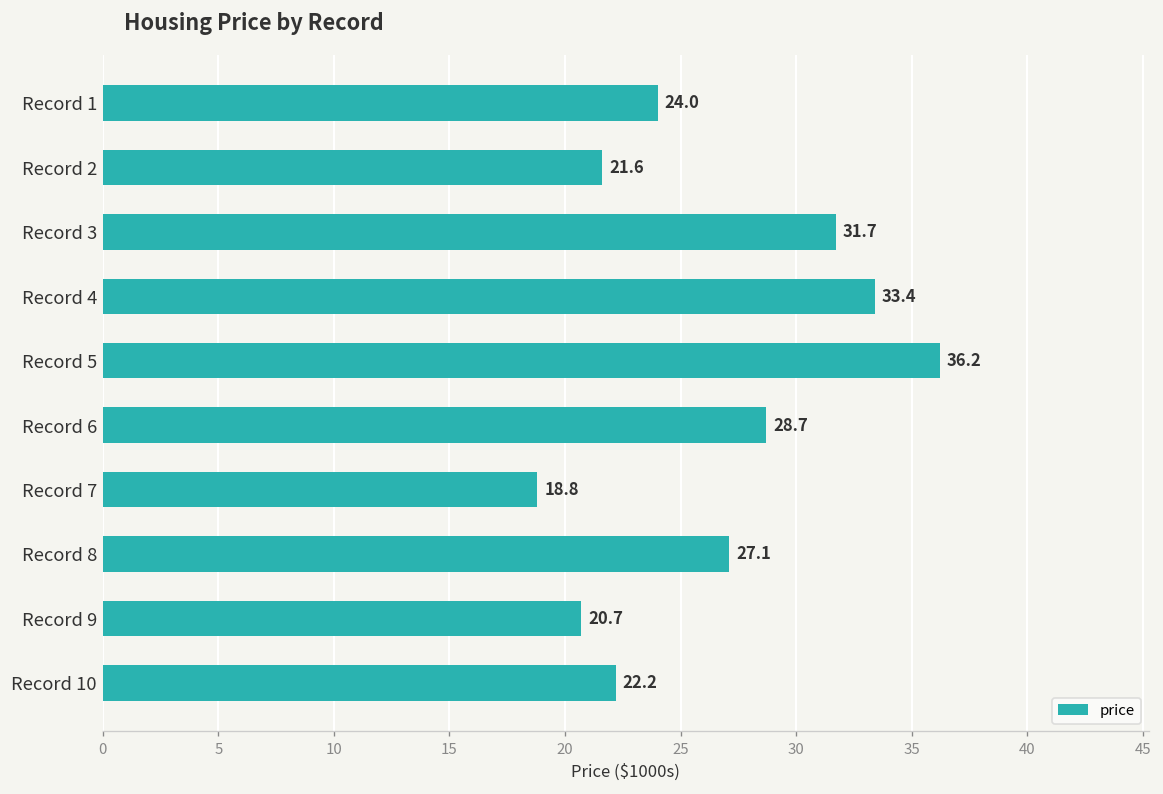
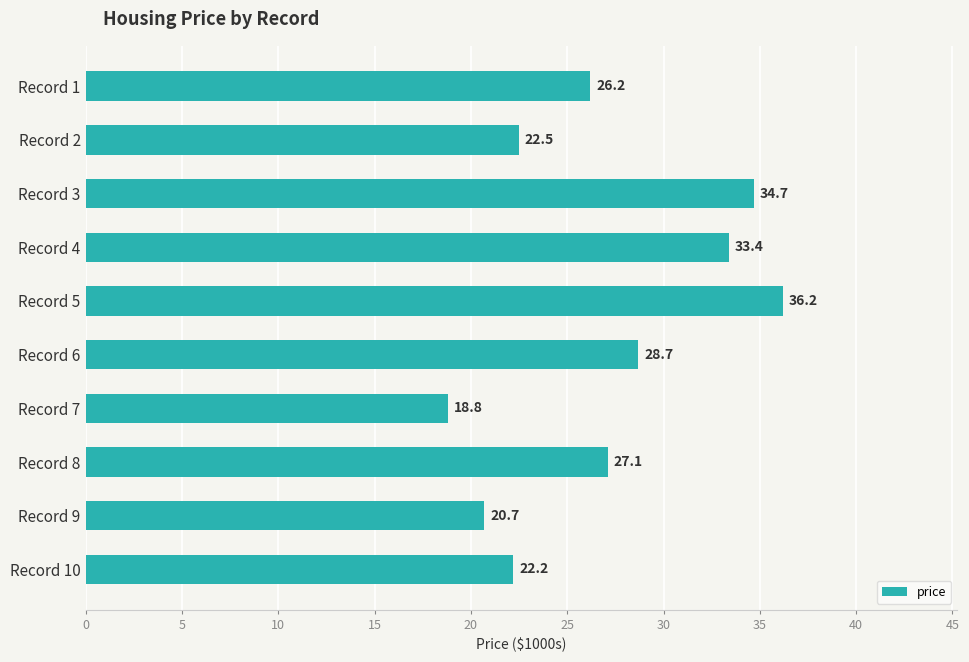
Record 1: 24.0 -> 26.2
Record 2: 21.6 -> 22.5
Record 3: 31.7 -> 34.7
